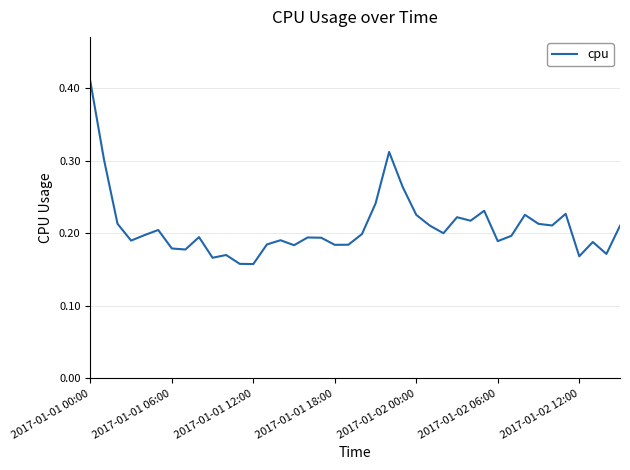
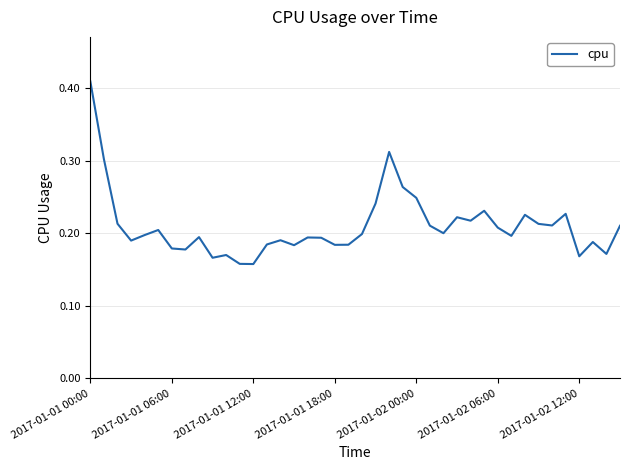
2017-01-02 00:00: 0.23 -> 0.25
2017-01-02 06:00: 0.19 -> 0.21
